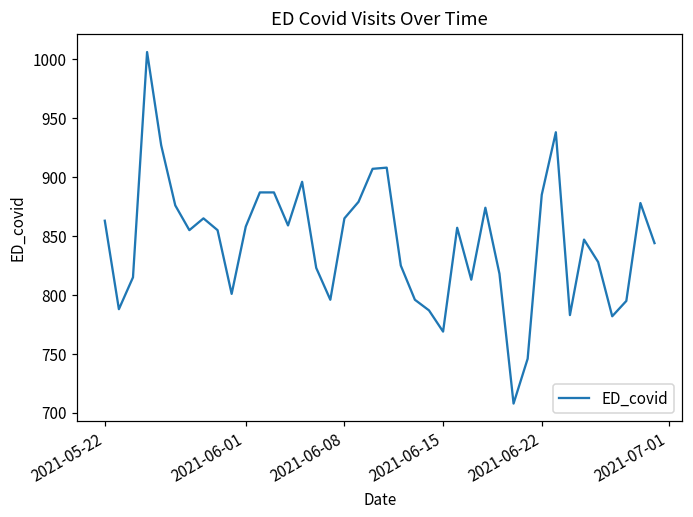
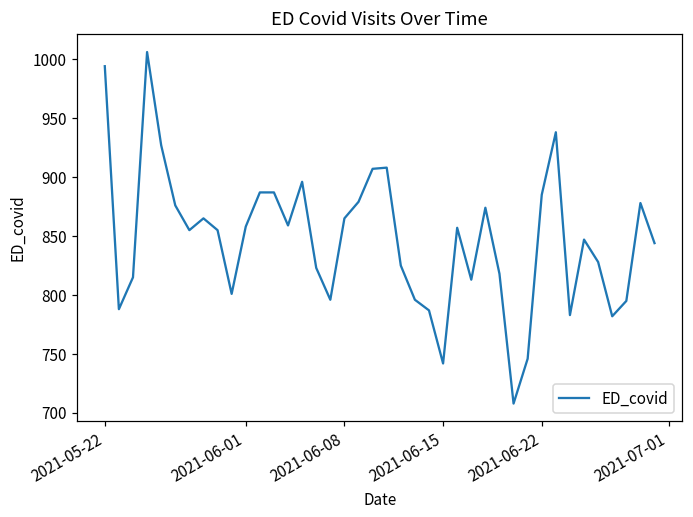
2021-05-22: 863 -> 994
2021-06-15: 769 -> 742
